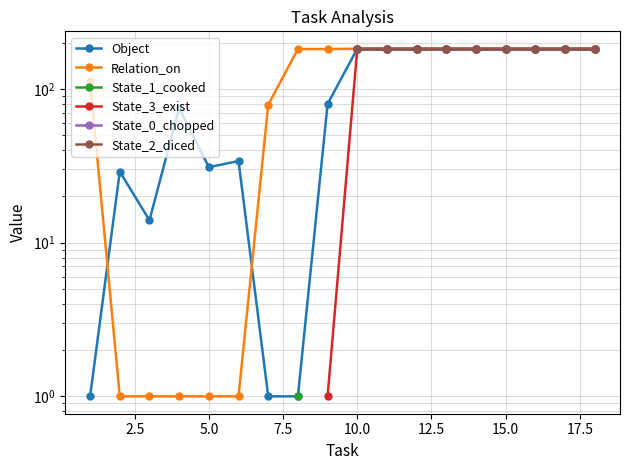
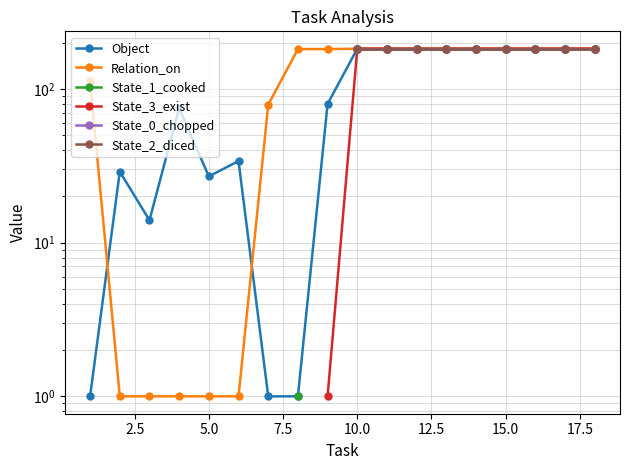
Object, 5.0: 31 -> 27
